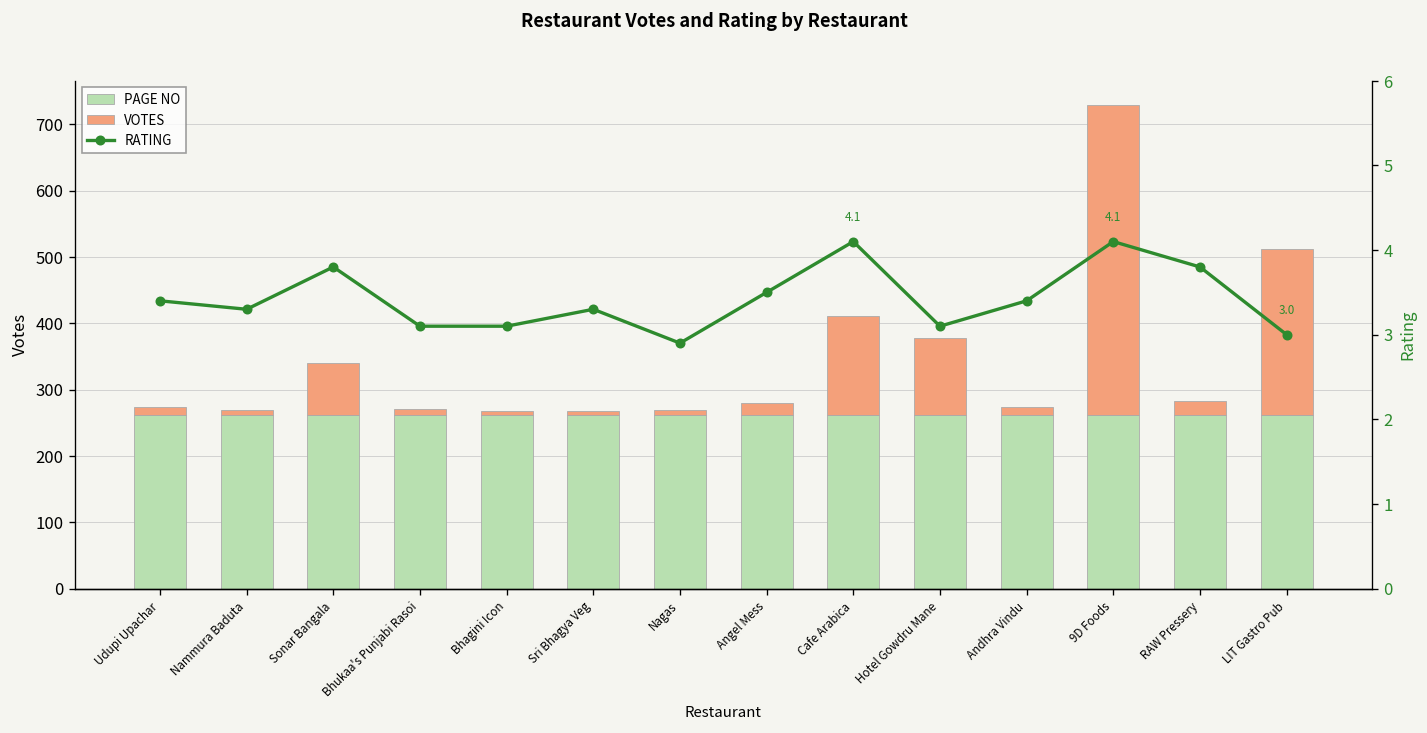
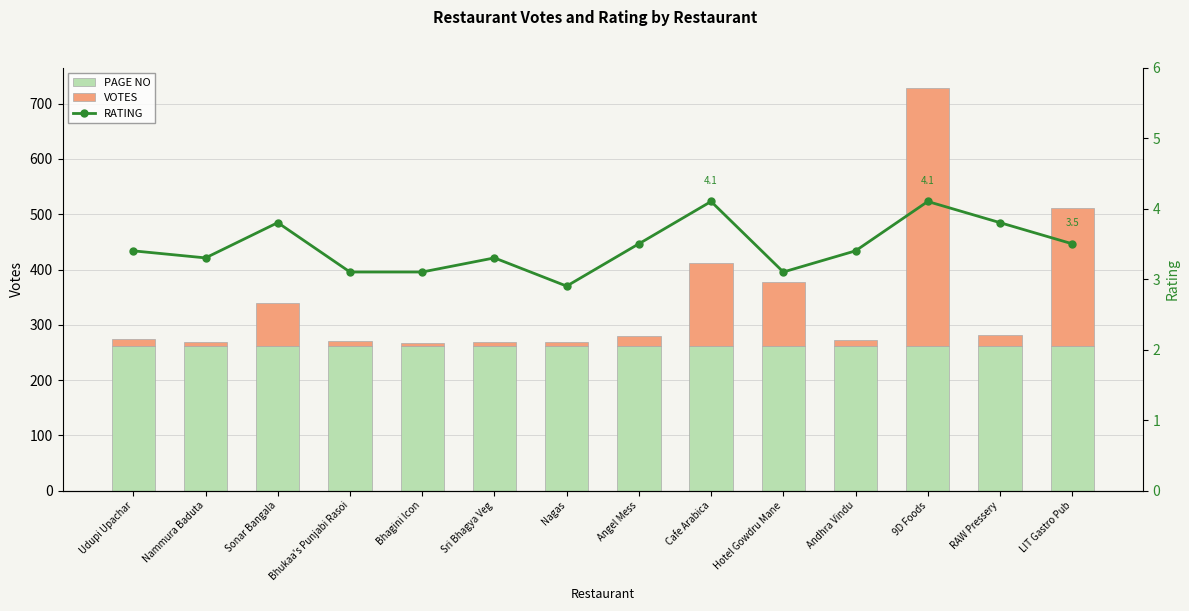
RATING, LIT Gastro Pub: 3.0 -> 3.5
